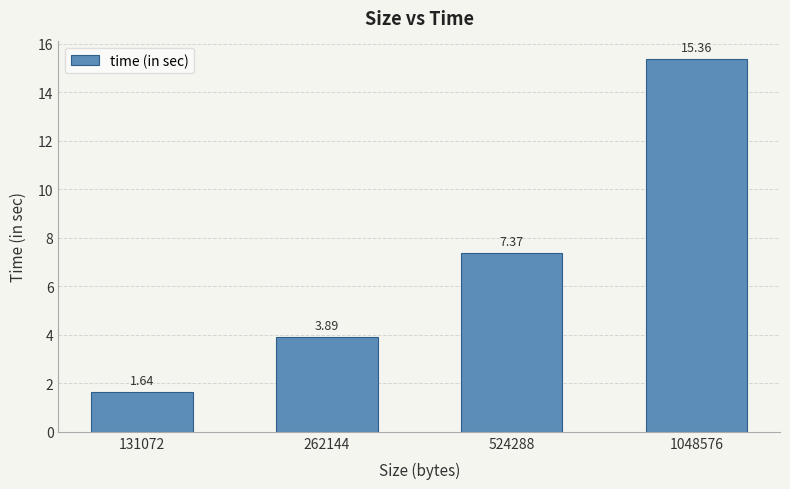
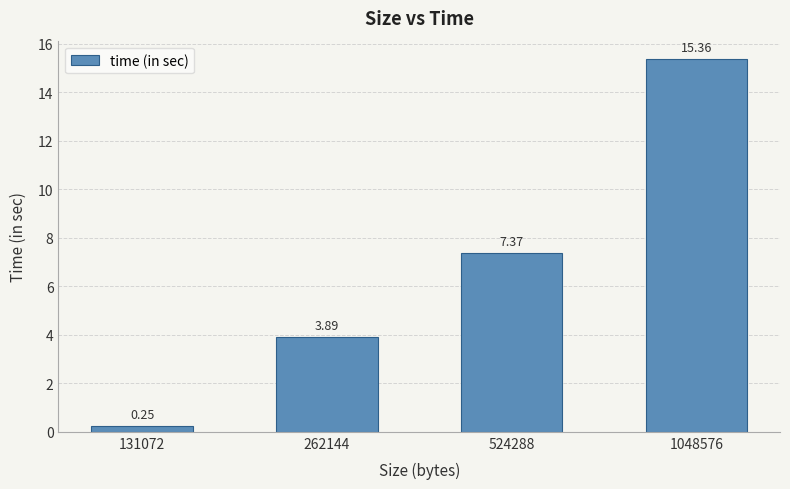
131072: 1.64 -> 0.25
